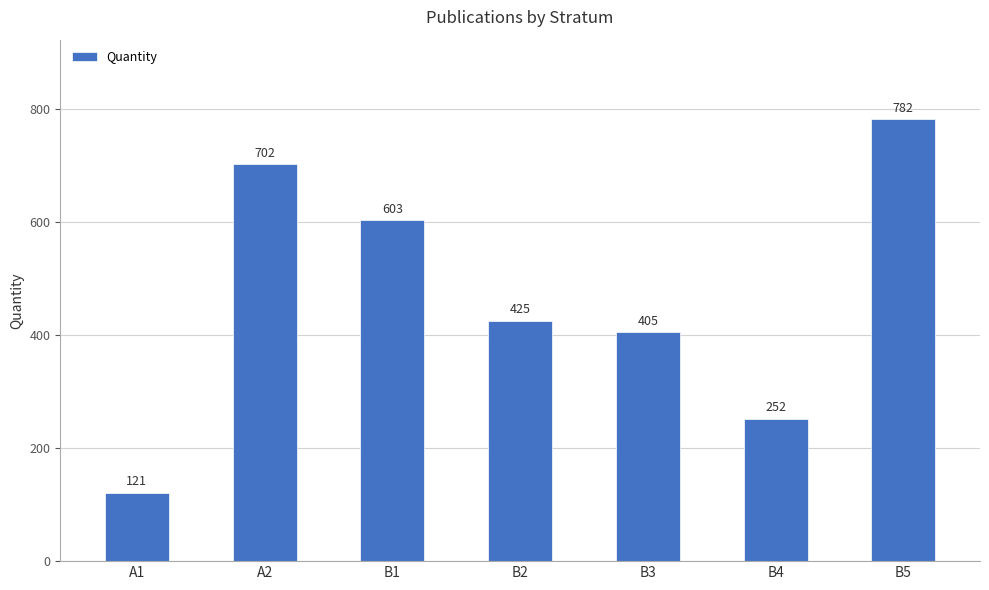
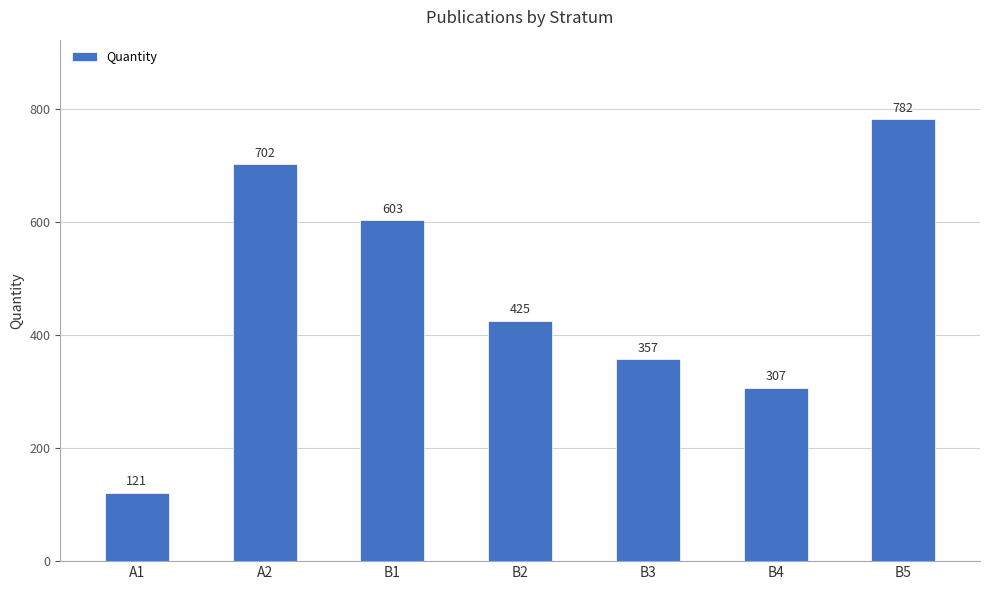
B3: 405 -> 357
B4: 252 -> 307
